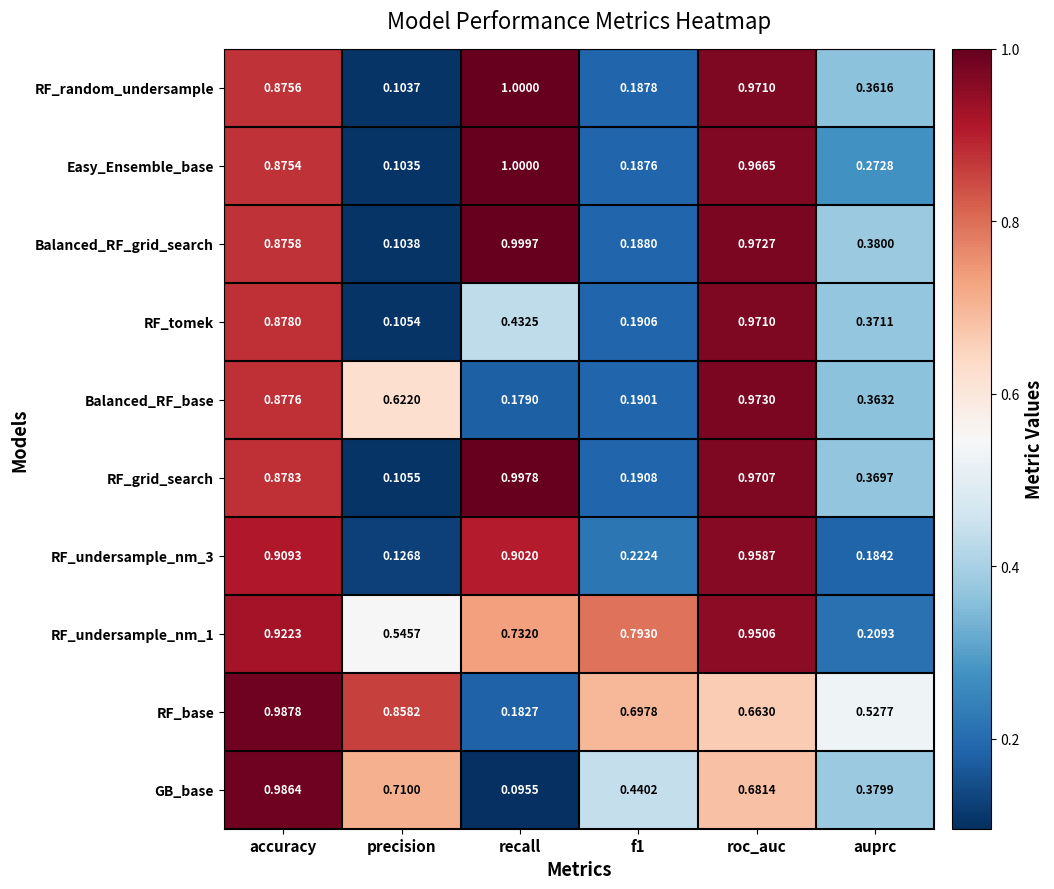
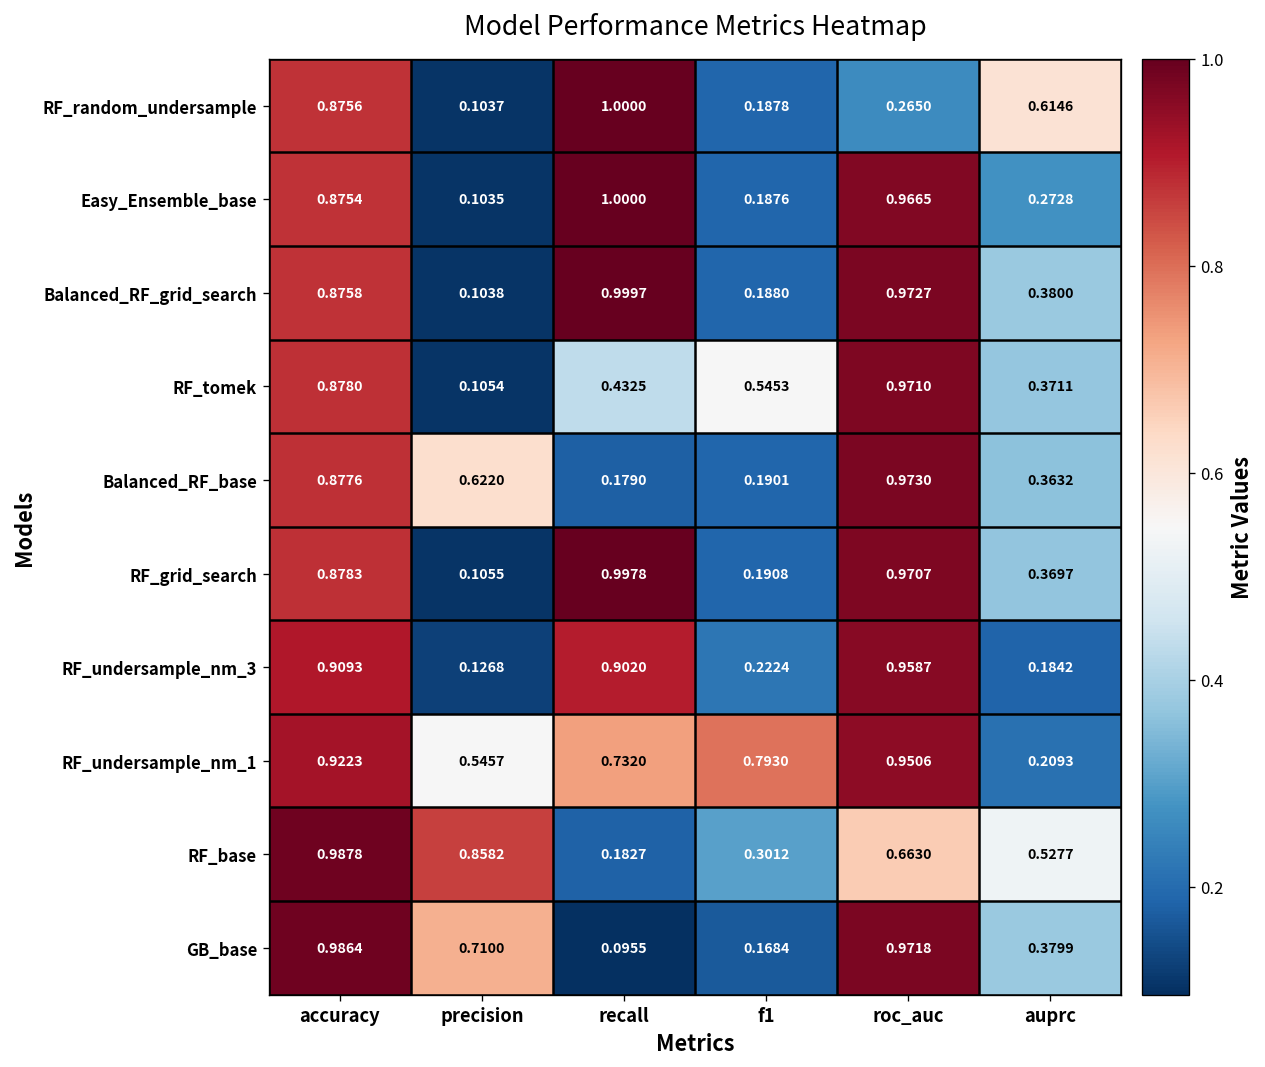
RF_random_undersample, roc_auc: 0.9710 -> 0.2650
RF_random_undersample, auprc: 0.3616 -> 0.6146
RF_tomek, f1: 0.1906 -> 0.5453
RF_base, f1: 0.6978 -> 0.3012
GB_base, f1: 0.4402 -> 0.1684
GB_base, roc_auc: 0.6814 -> 0.9718
